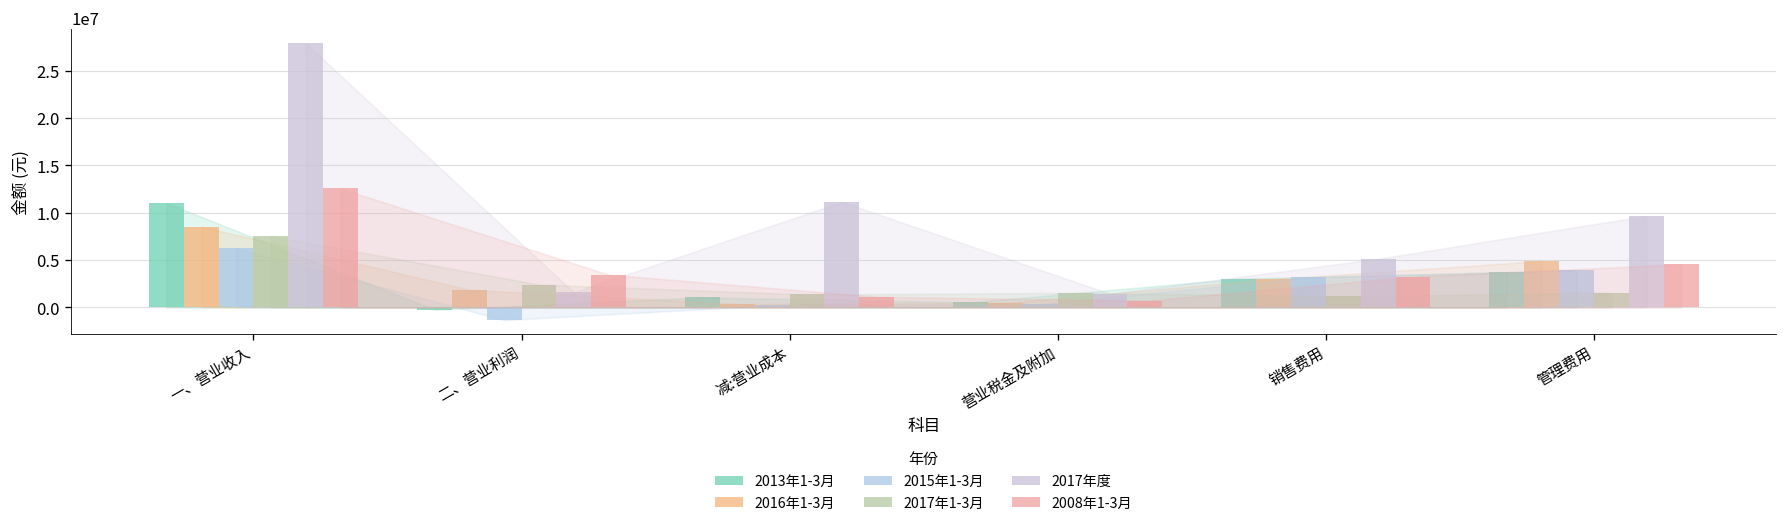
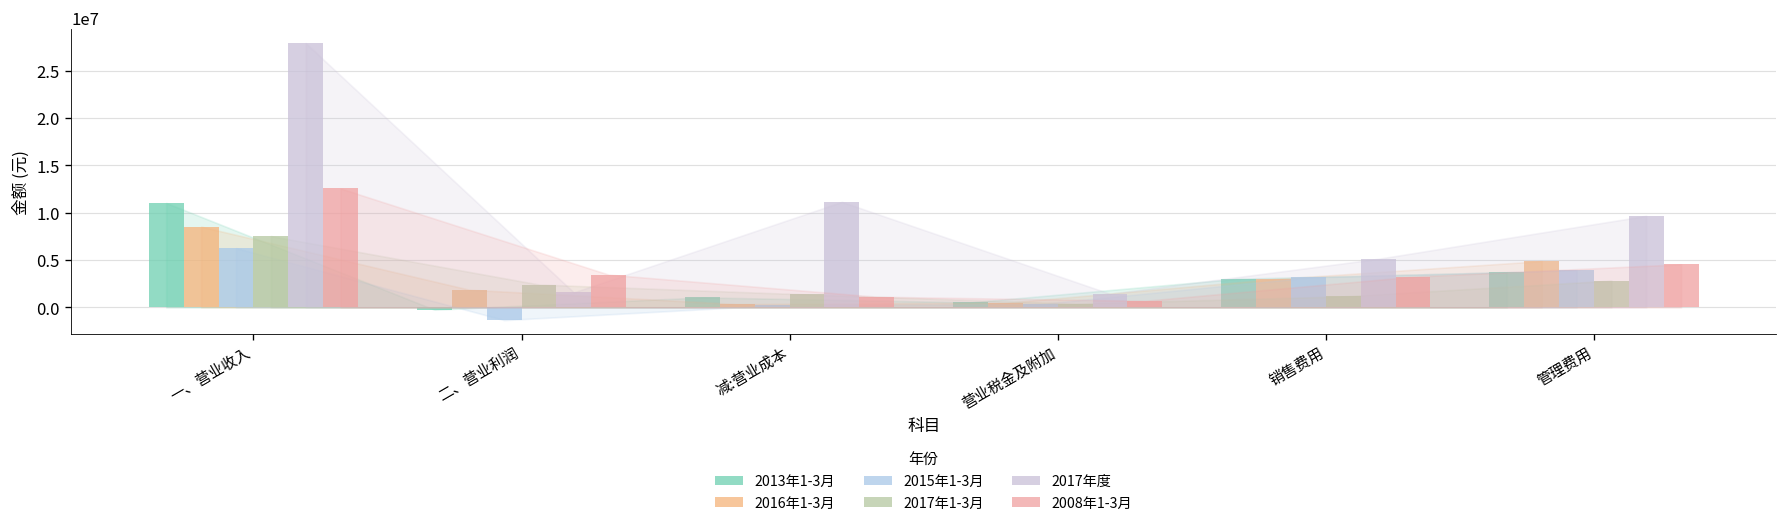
2017年1-3月, 营业税金及附加: 2000000 -> 0
2017年1-3月, 管理费用: 2000000 -> 3000000
